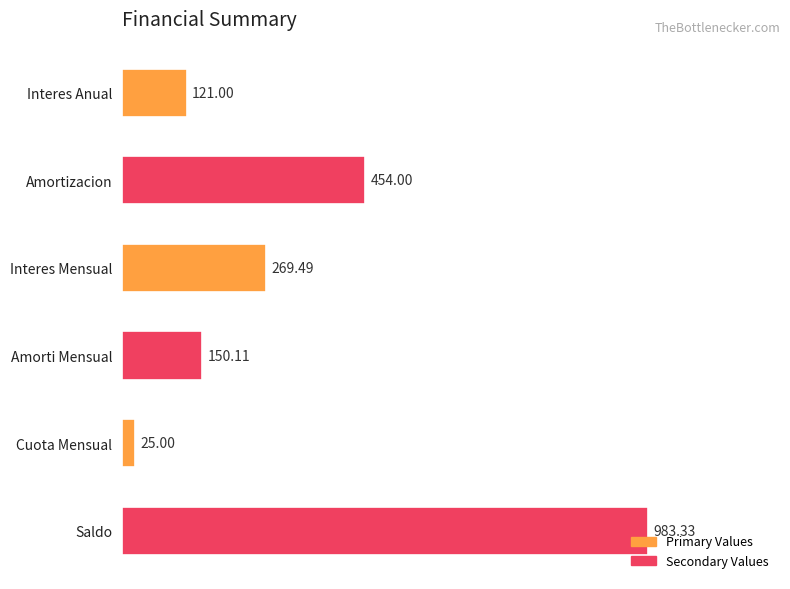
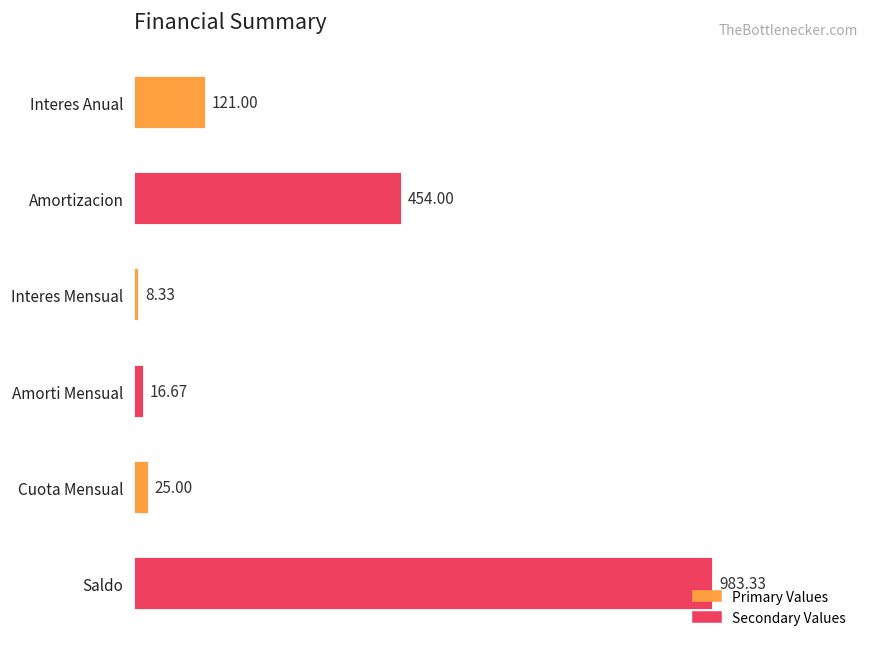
Interes Mensual: 269.49 -> 8.33
Amorti Mensual: 150.11 -> 16.67
